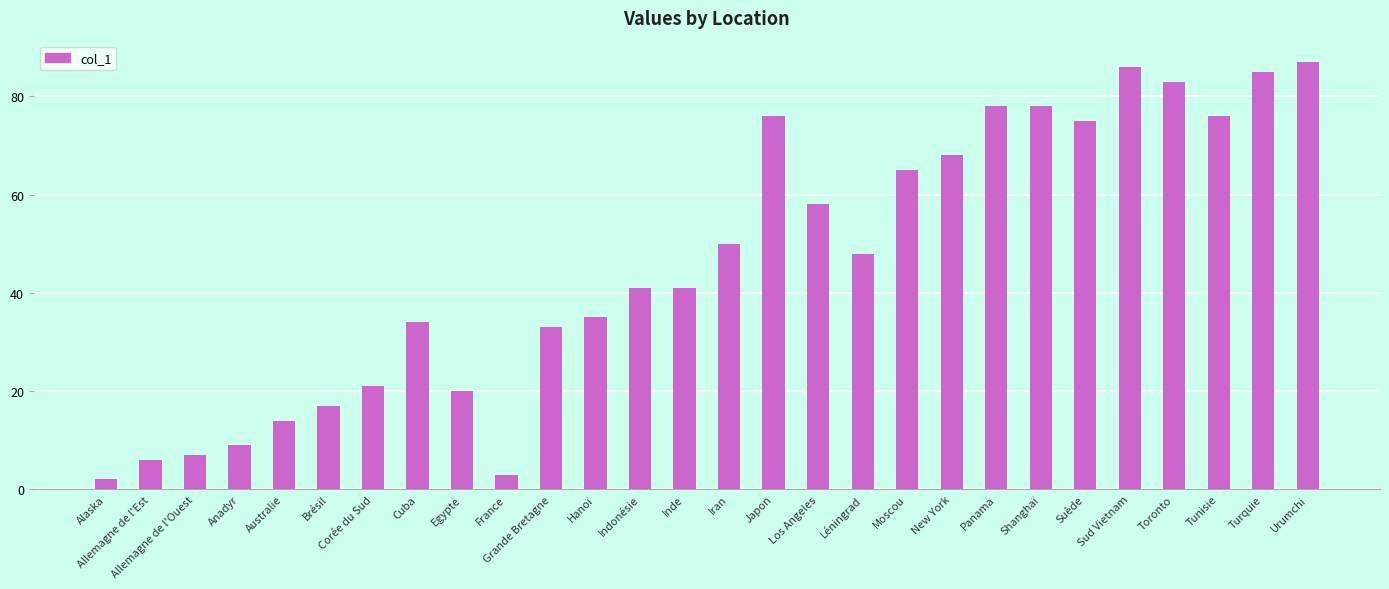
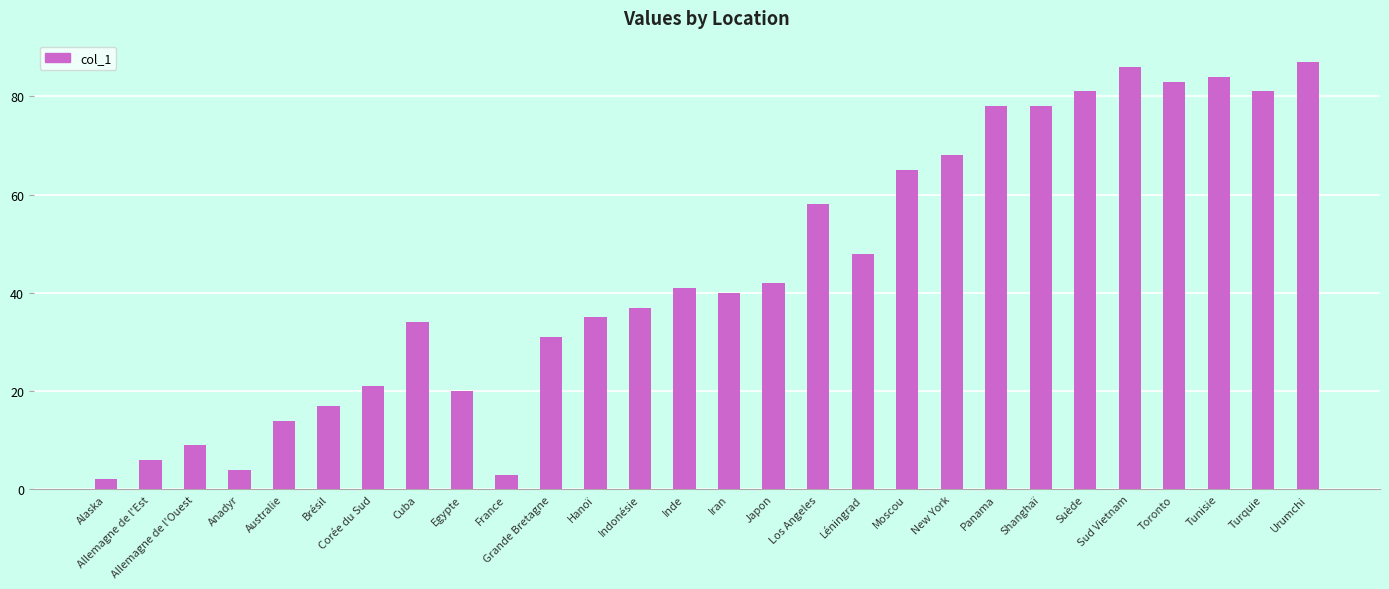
Allemagne de l'Ouest: 7 -> 9
Anadyr: 9 -> 4
Grande Bretagne: 33 -> 31
Indonésie: 41 -> 37
Iran: 50 -> 40
Japon: 76 -> 42
Suède: 75 -> 81
Tunisie: 76 -> 84
Turquie: 85 -> 81
